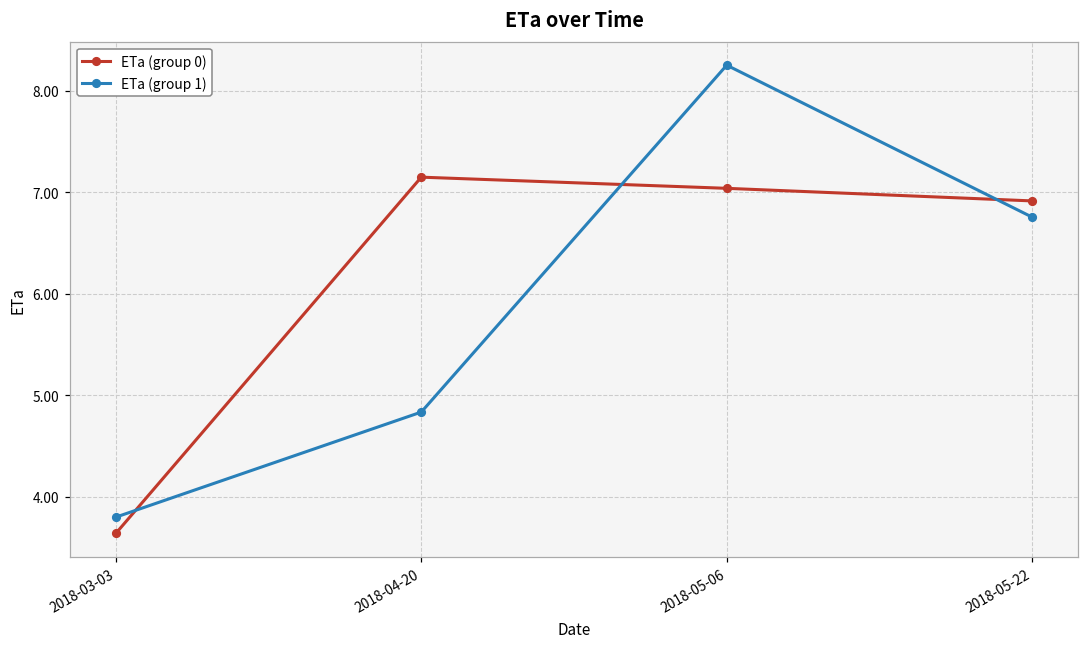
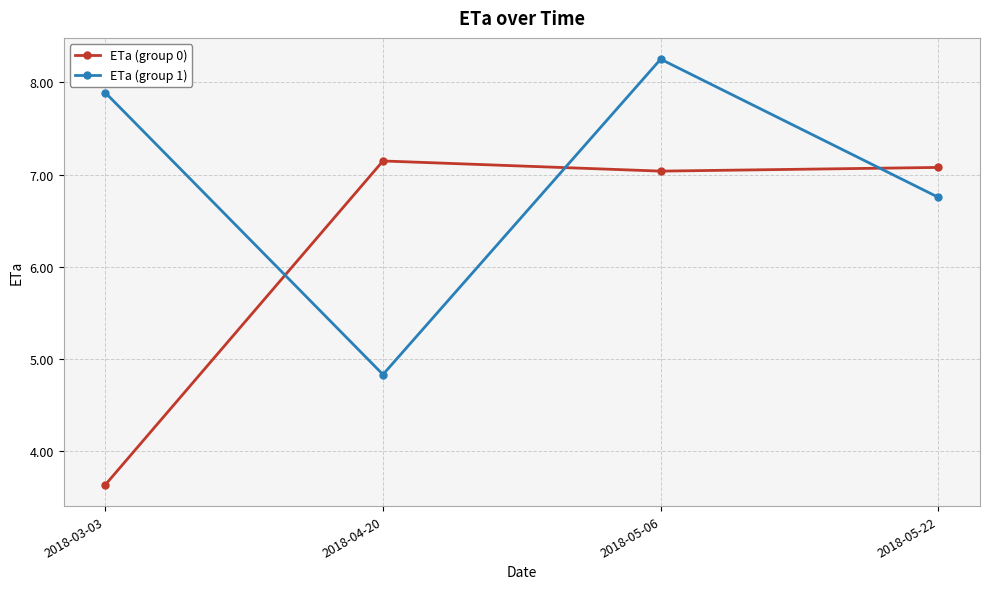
ETa (group 1), 2018-03-03: 3.8 -> 7.9
ETa (group 0), 2018-05-22: 6.9 -> 7.1
